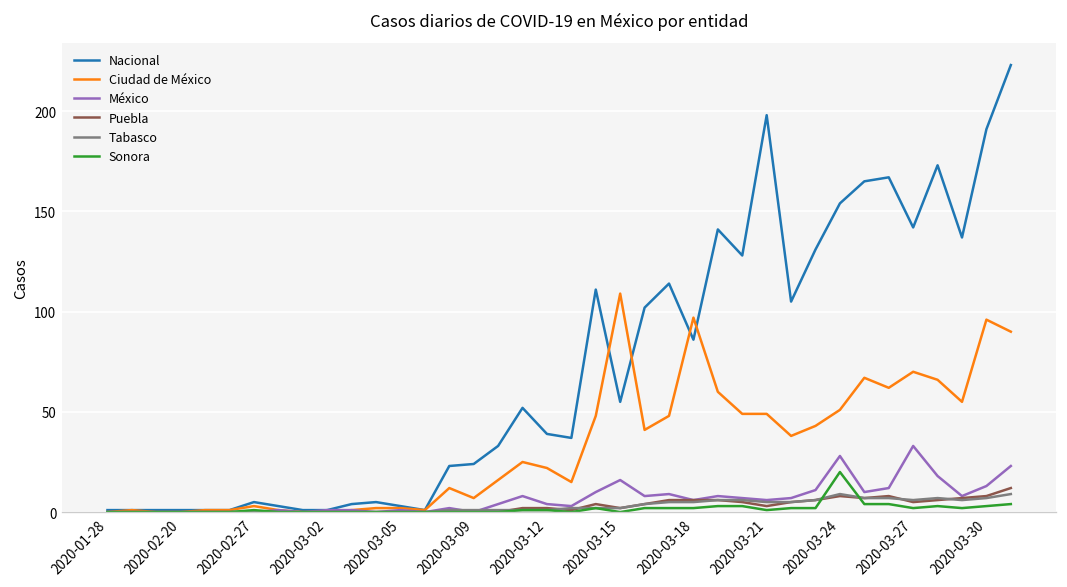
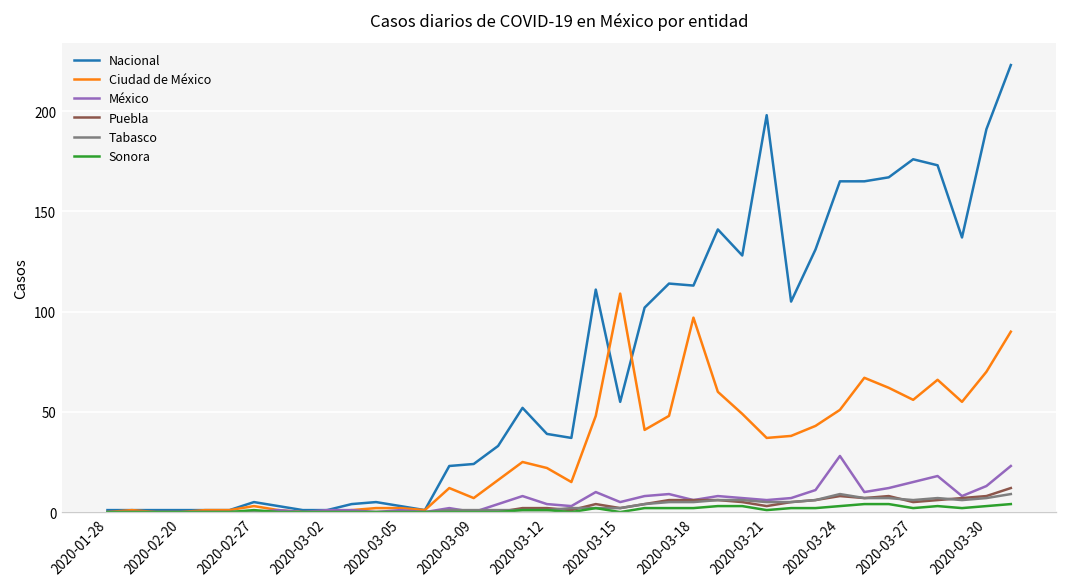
México, 2020-03-15: 16 -> 5
Nacional, 2020-03-18: 86 -> 113
Ciudad de México, 2020-03-21: 49 -> 37
Nacional, 2020-03-24: 154 -> 165
Sonora, 2020-03-24: 20 -> 3
Nacional, 2020-03-27: 142 -> 176
Ciudad de México, 2020-03-27: 70 -> 56
México, 2020-03-27: 33 -> 15
Ciudad de México, 2020-03-30: 96 -> 70
